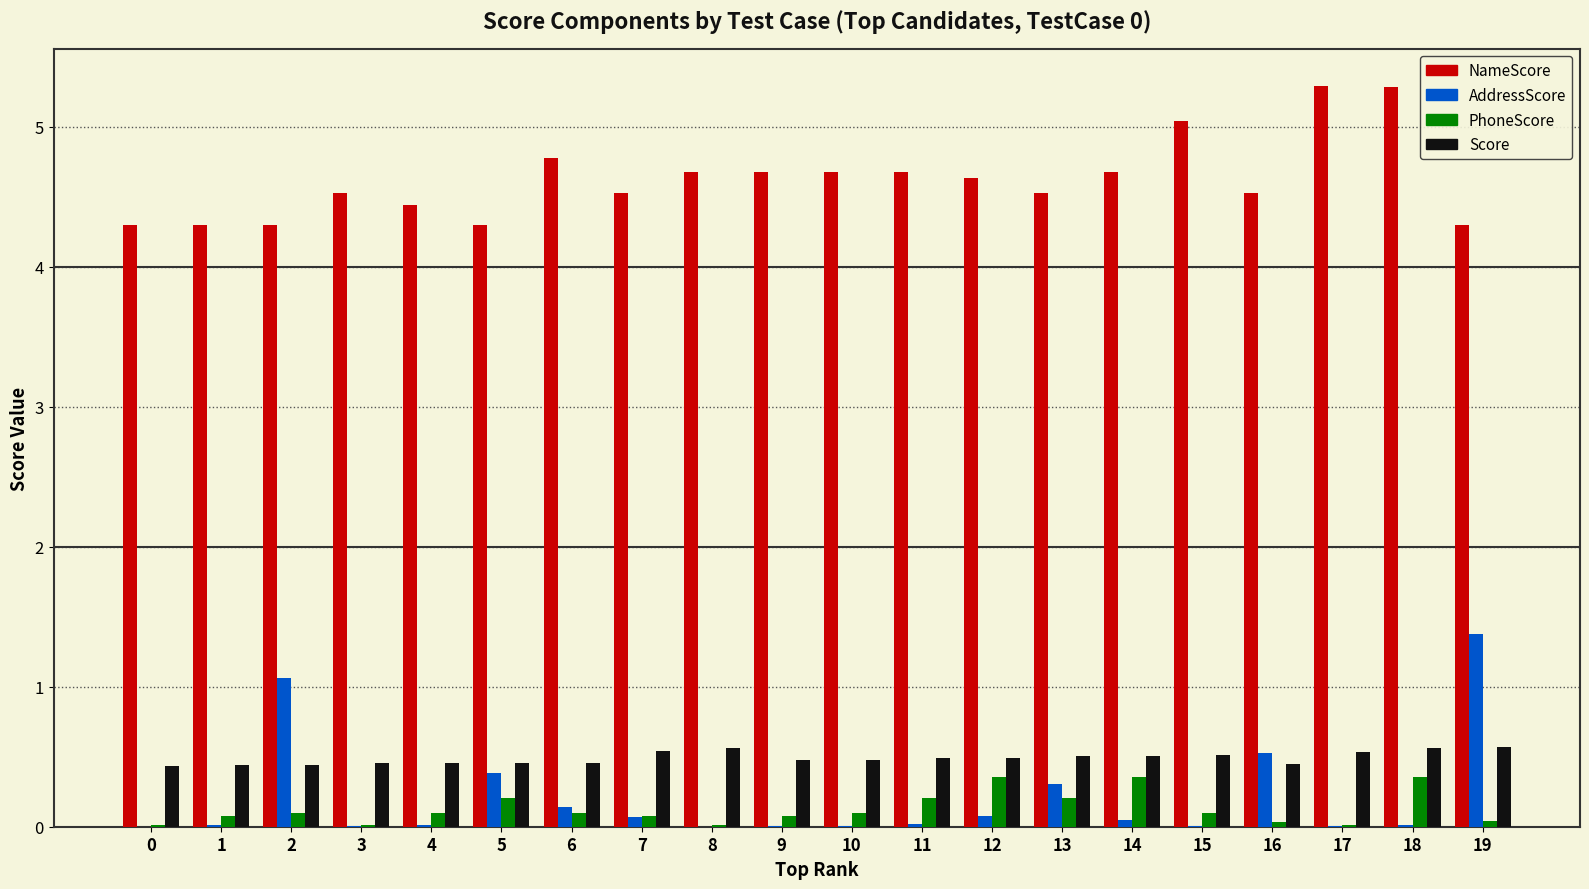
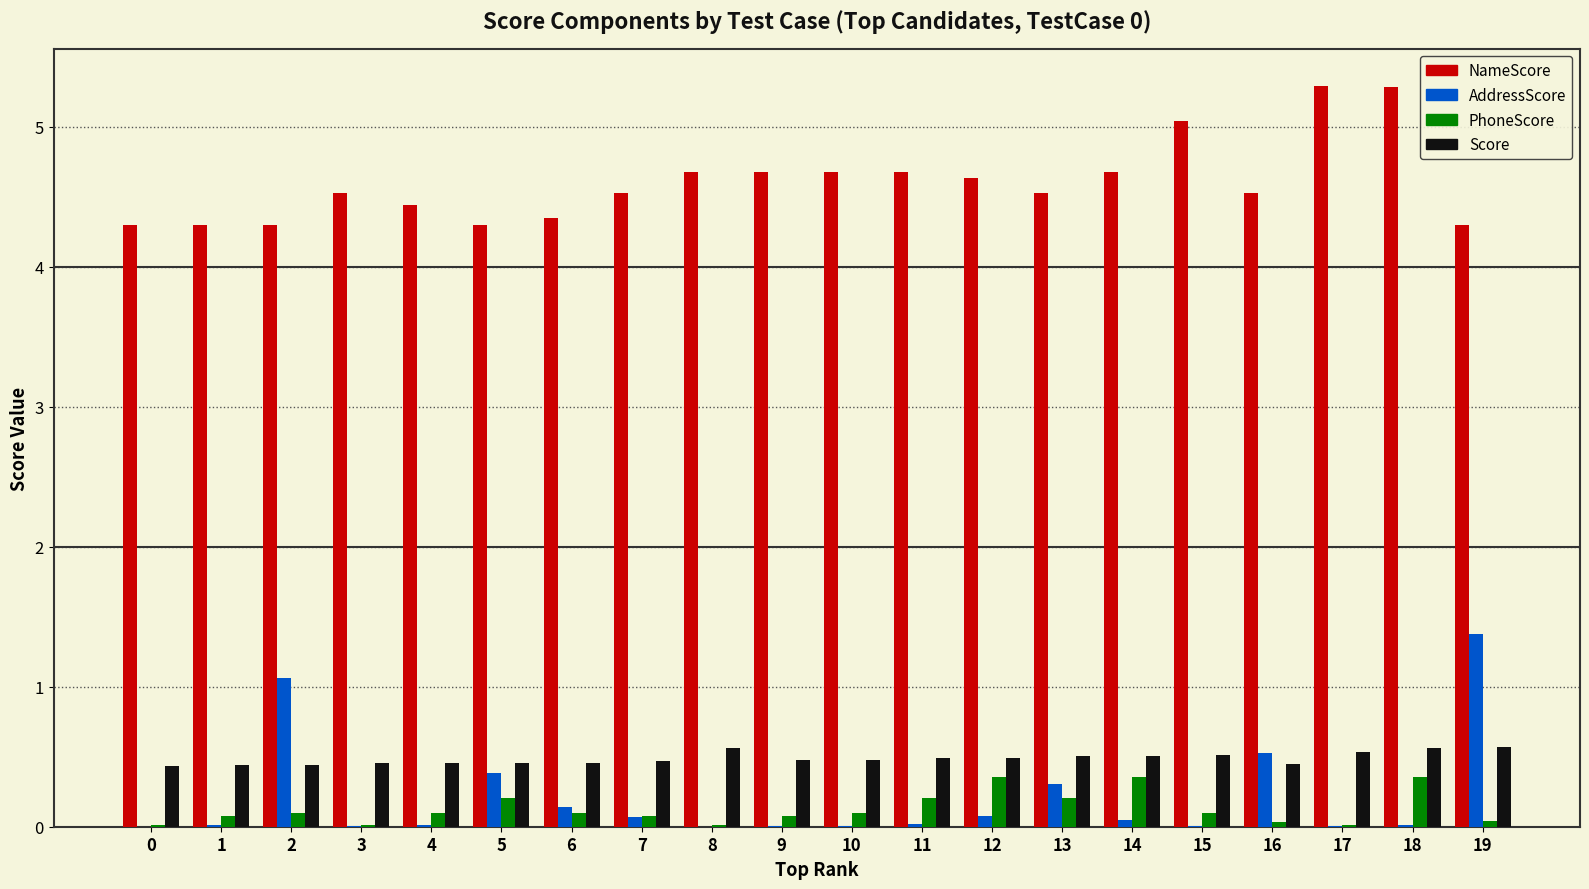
NameScore, 6: 4.78 -> 4.35
Score, 7: 0.54 -> 0.47
